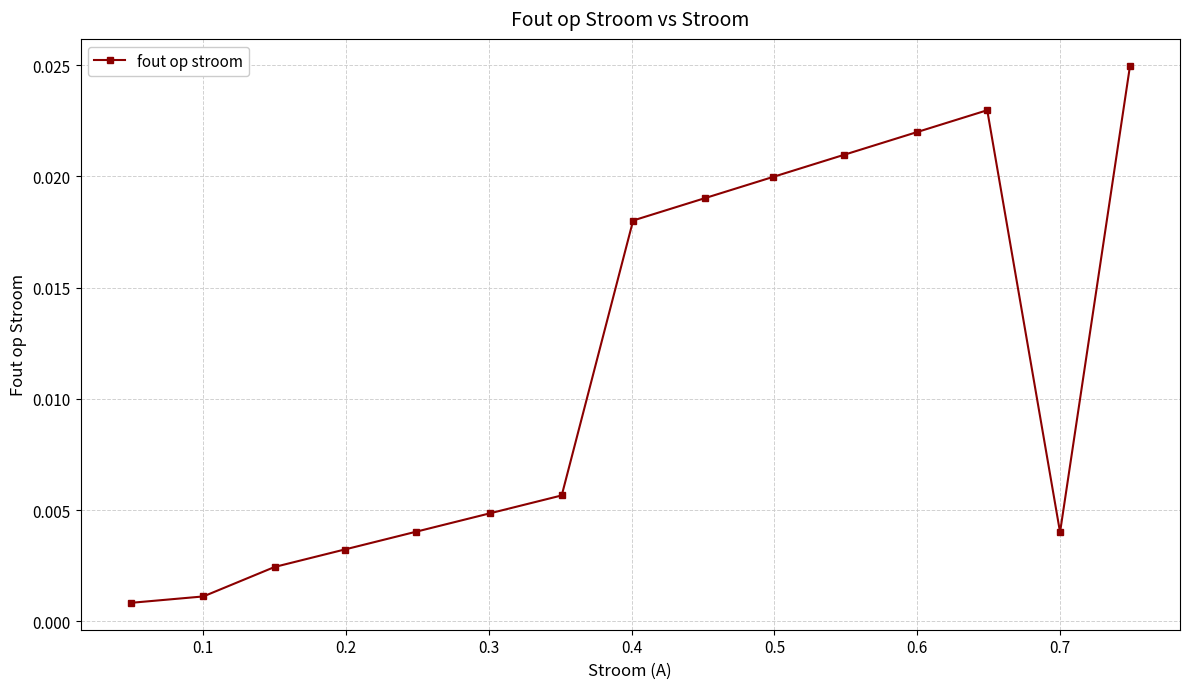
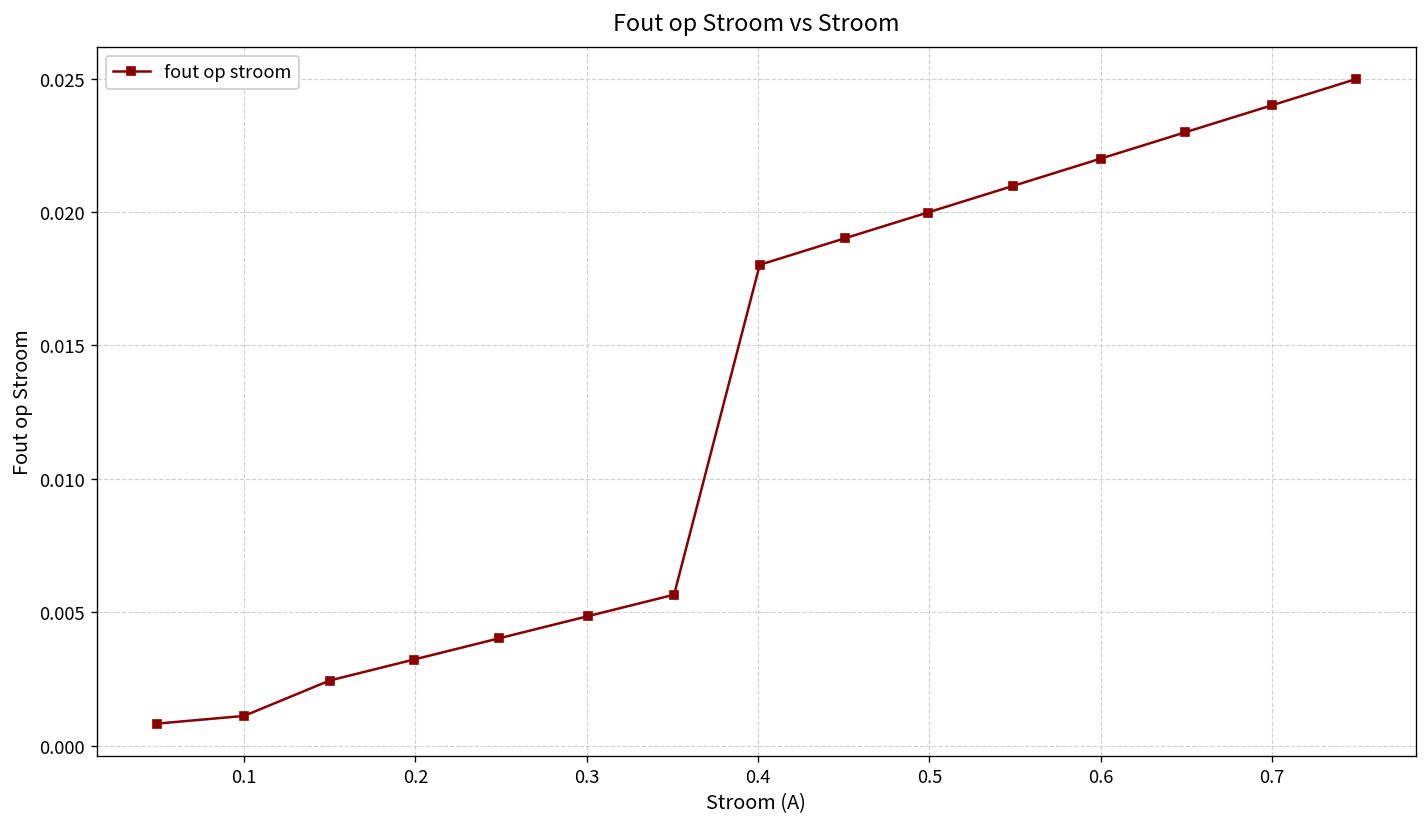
0.7: 0.004 -> 0.024
